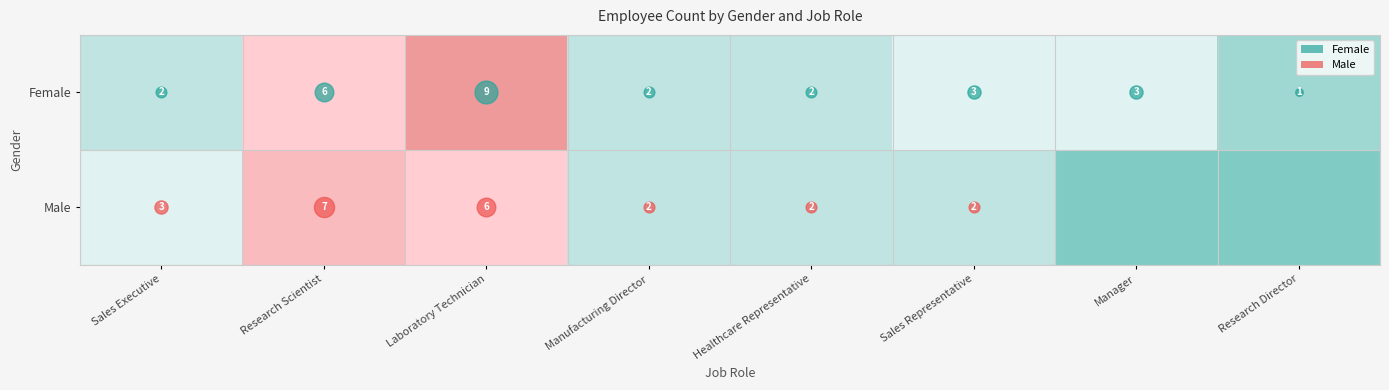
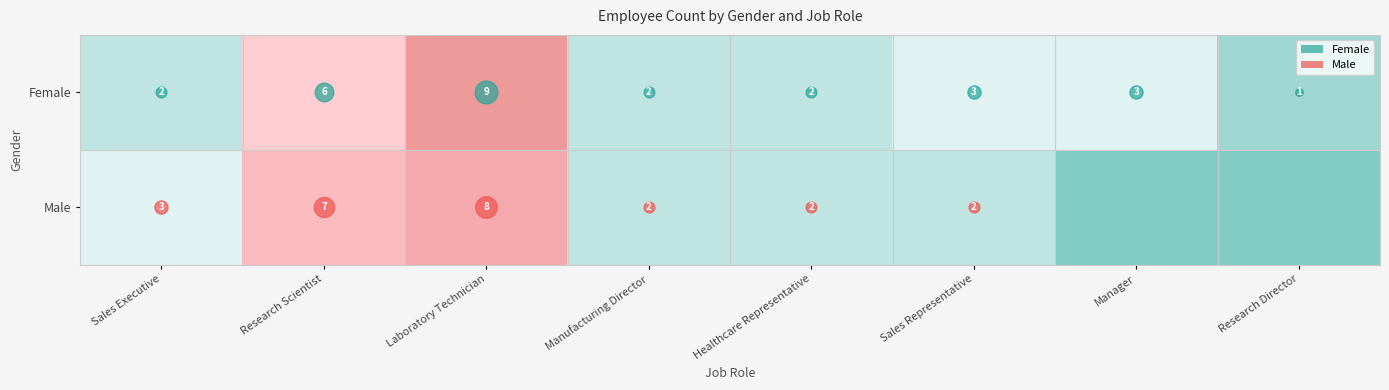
Male, Laboratory Technician: 6 -> 8
